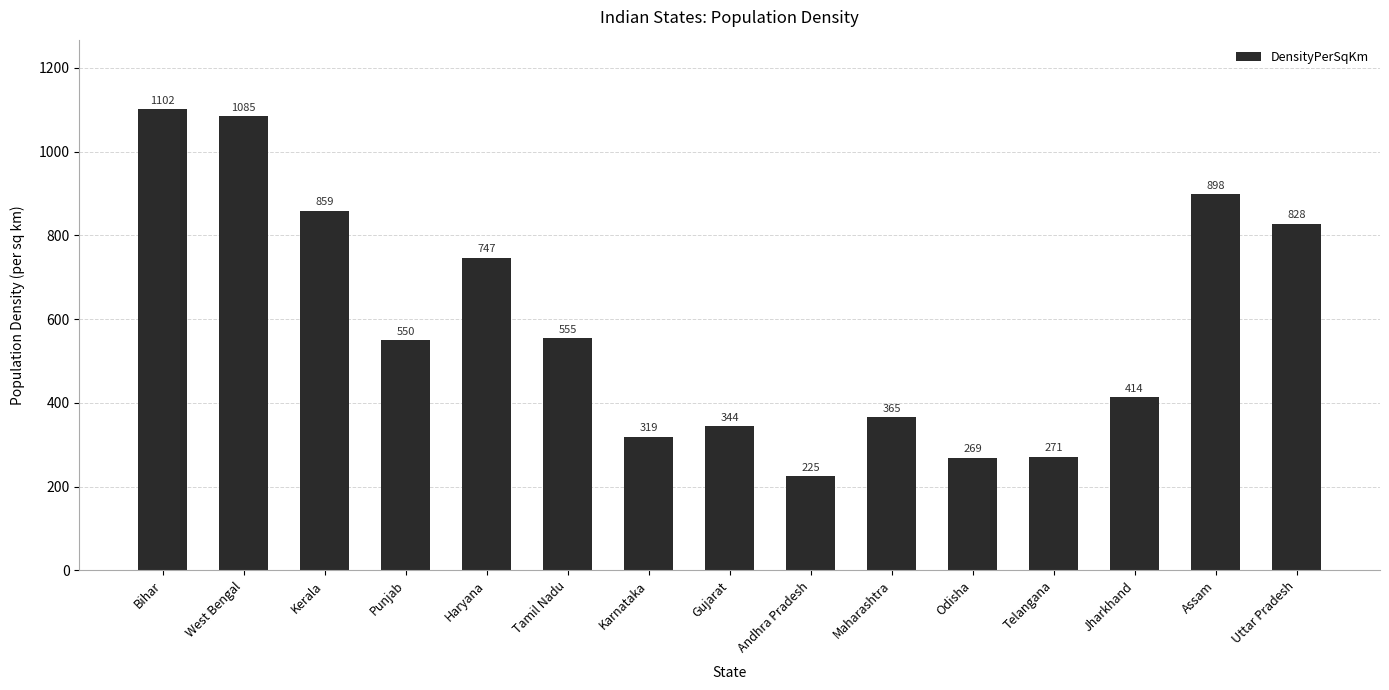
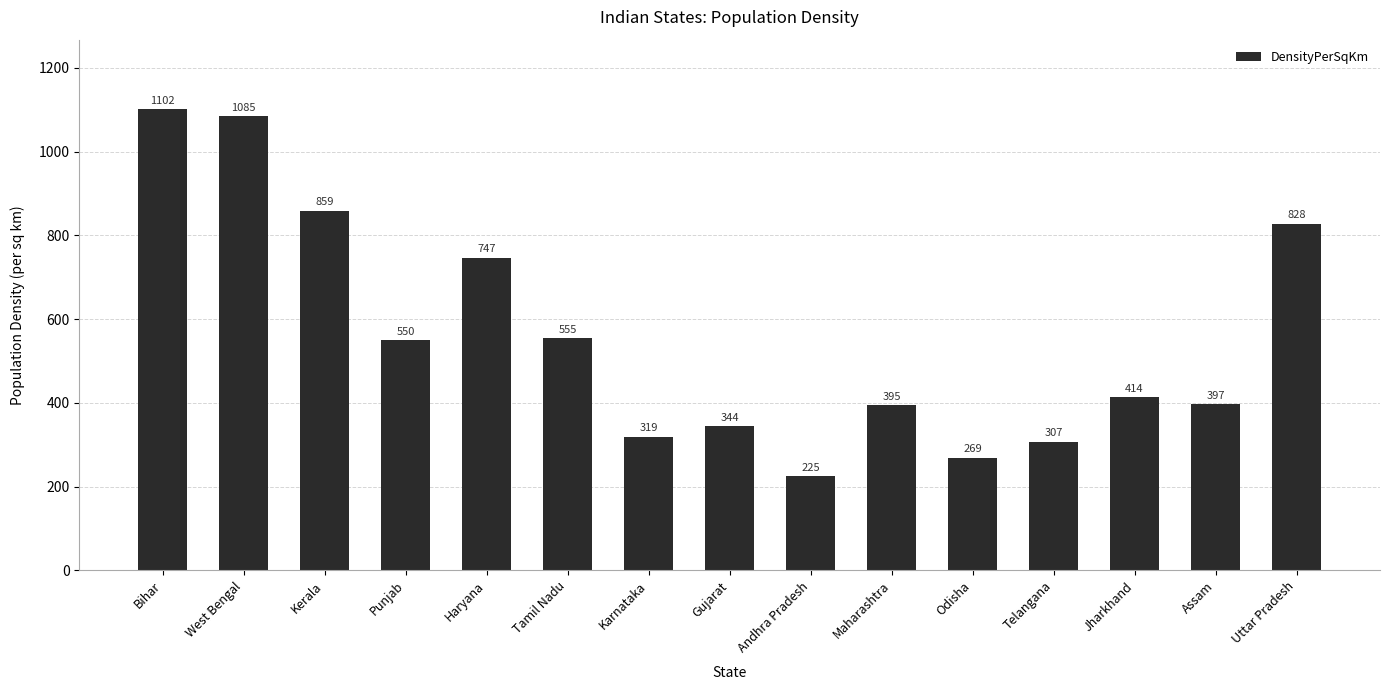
Maharashtra: 365 -> 395
Telangana: 271 -> 307
Assam: 898 -> 397
